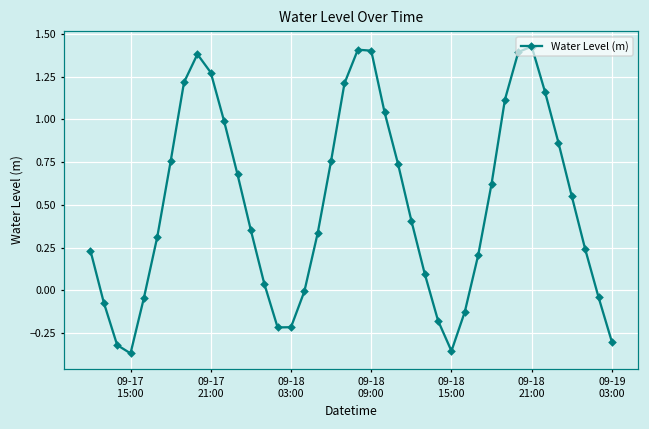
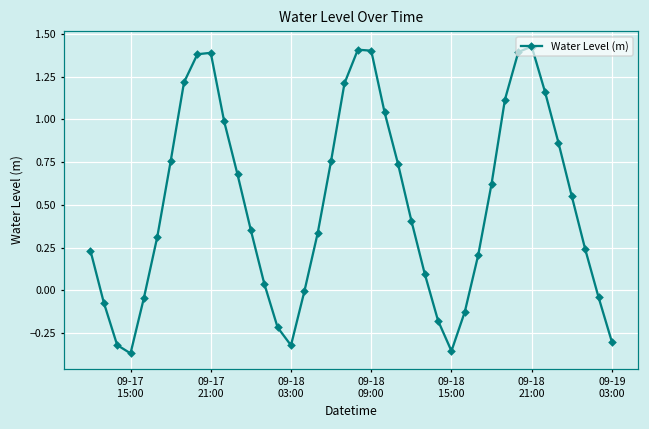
09-17 21:00: 1.27 -> 1.39
09-18 03:00: -0.22 -> -0.32
